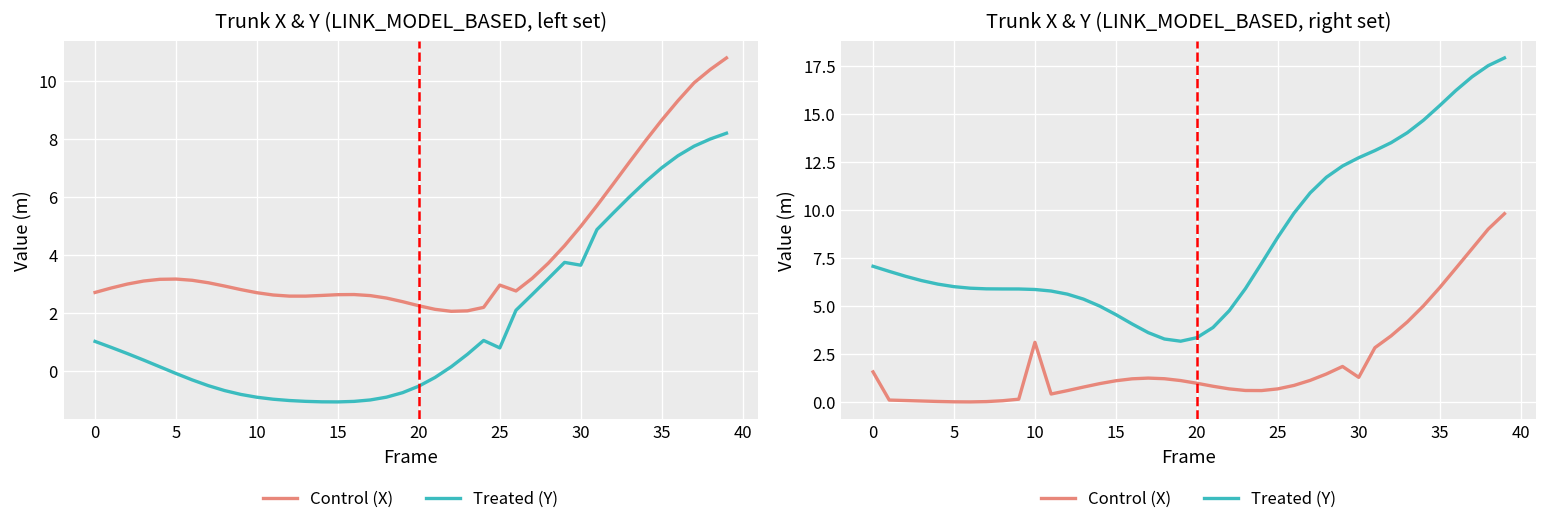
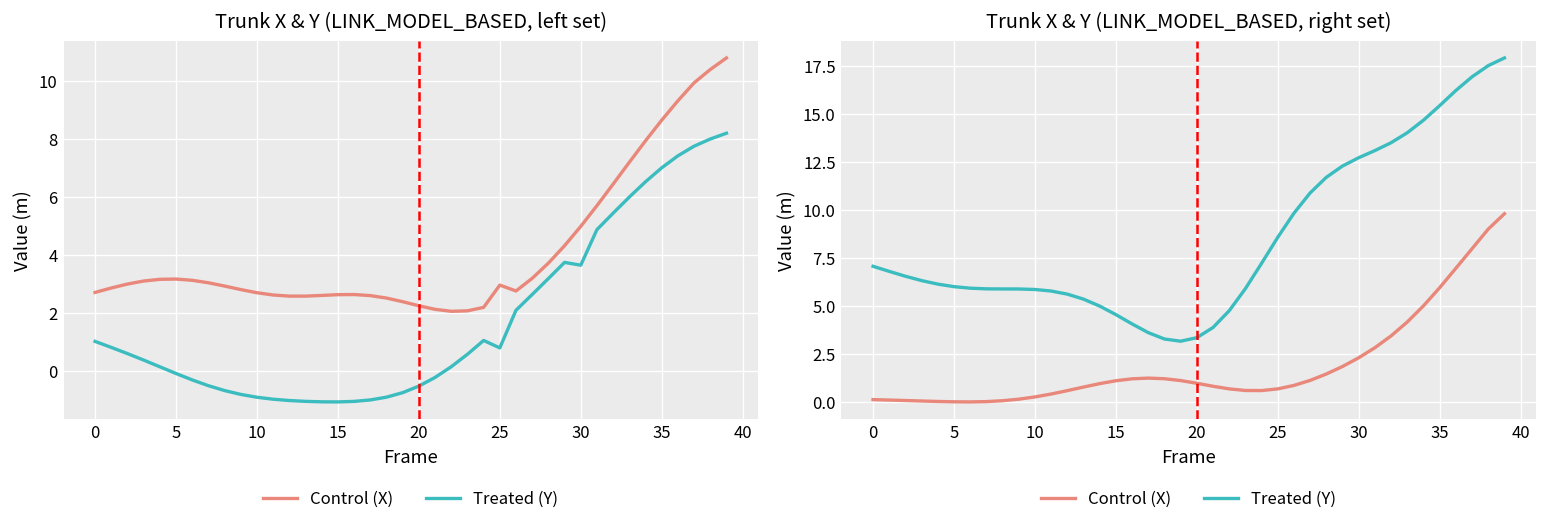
Trunk X & Y (LINK_MODEL_BASED, right set), Control (X), 0: 1.6 -> 0.1
Trunk X & Y (LINK_MODEL_BASED, right set), Control (X), 10: 3.1 -> 0.3
Trunk X & Y (LINK_MODEL_BASED, right set), Control (X), 30: 1.3 -> 2.3
